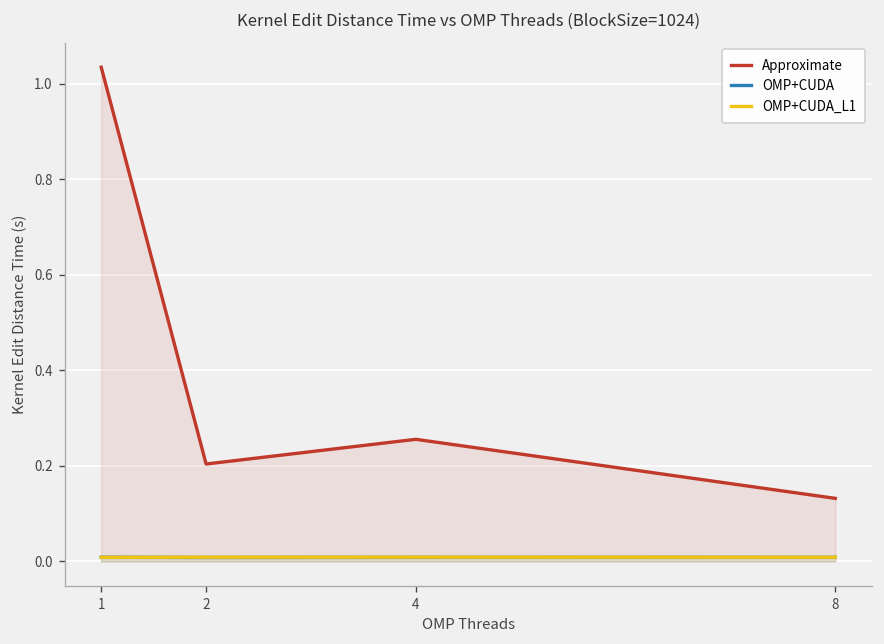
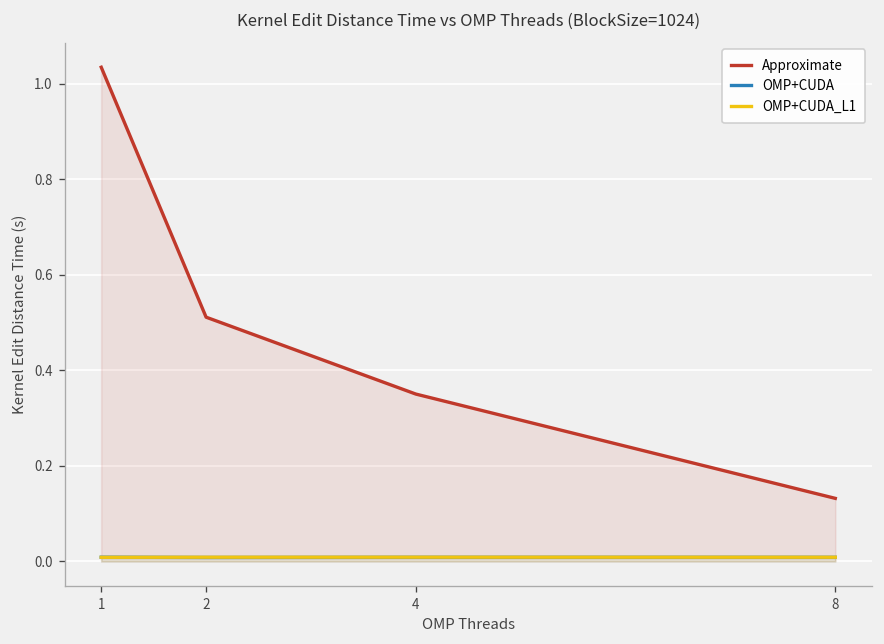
Approximate, 2: 0.20 -> 0.51
Approximate, 4: 0.26 -> 0.35
